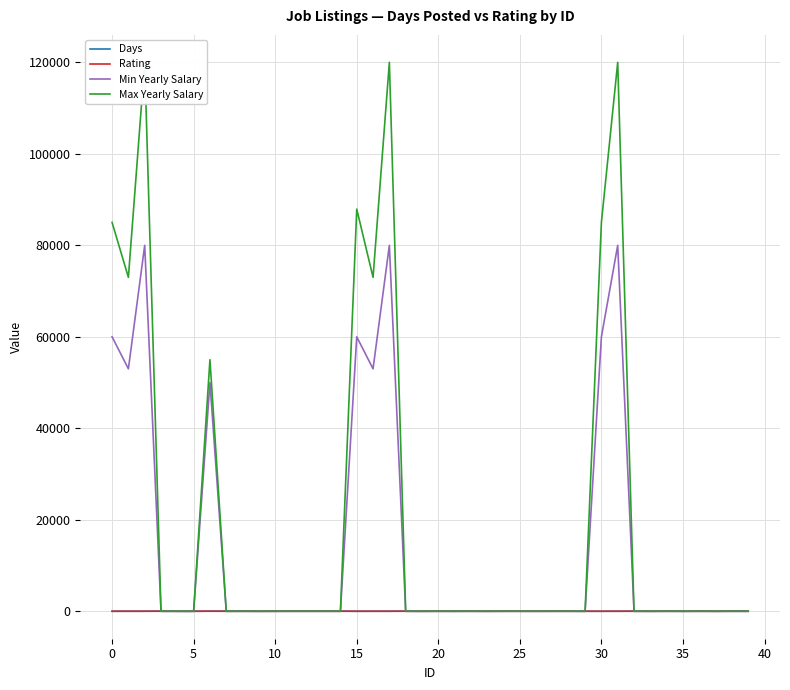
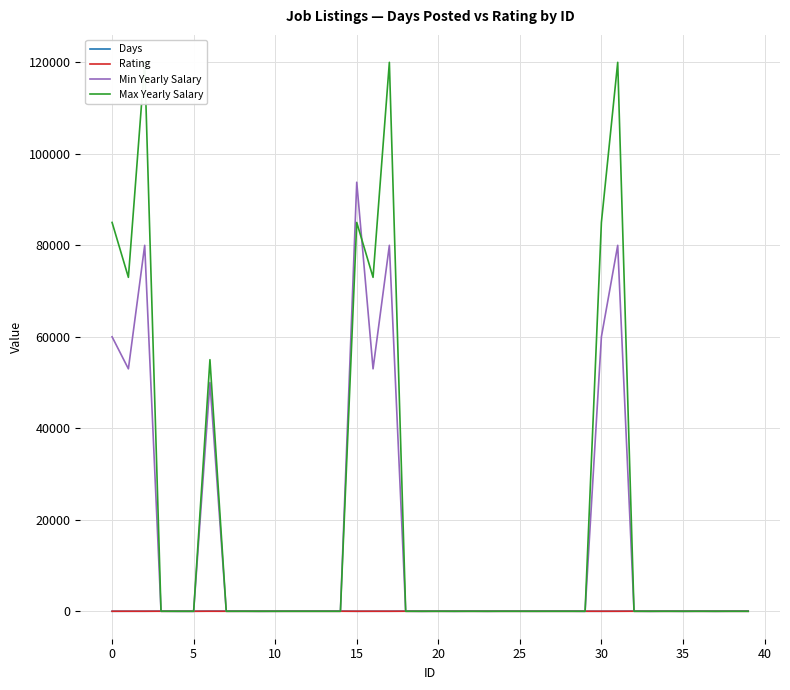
Min Yearly Salary, 15: 60000 -> 94000
Max Yearly Salary, 15: 88000 -> 85000
